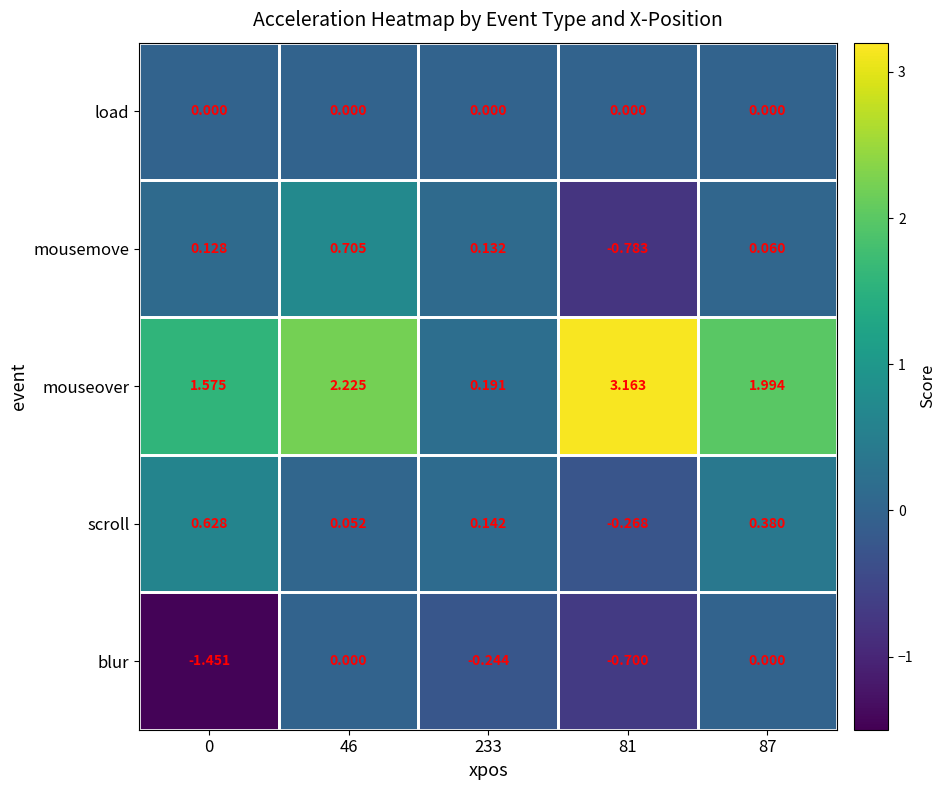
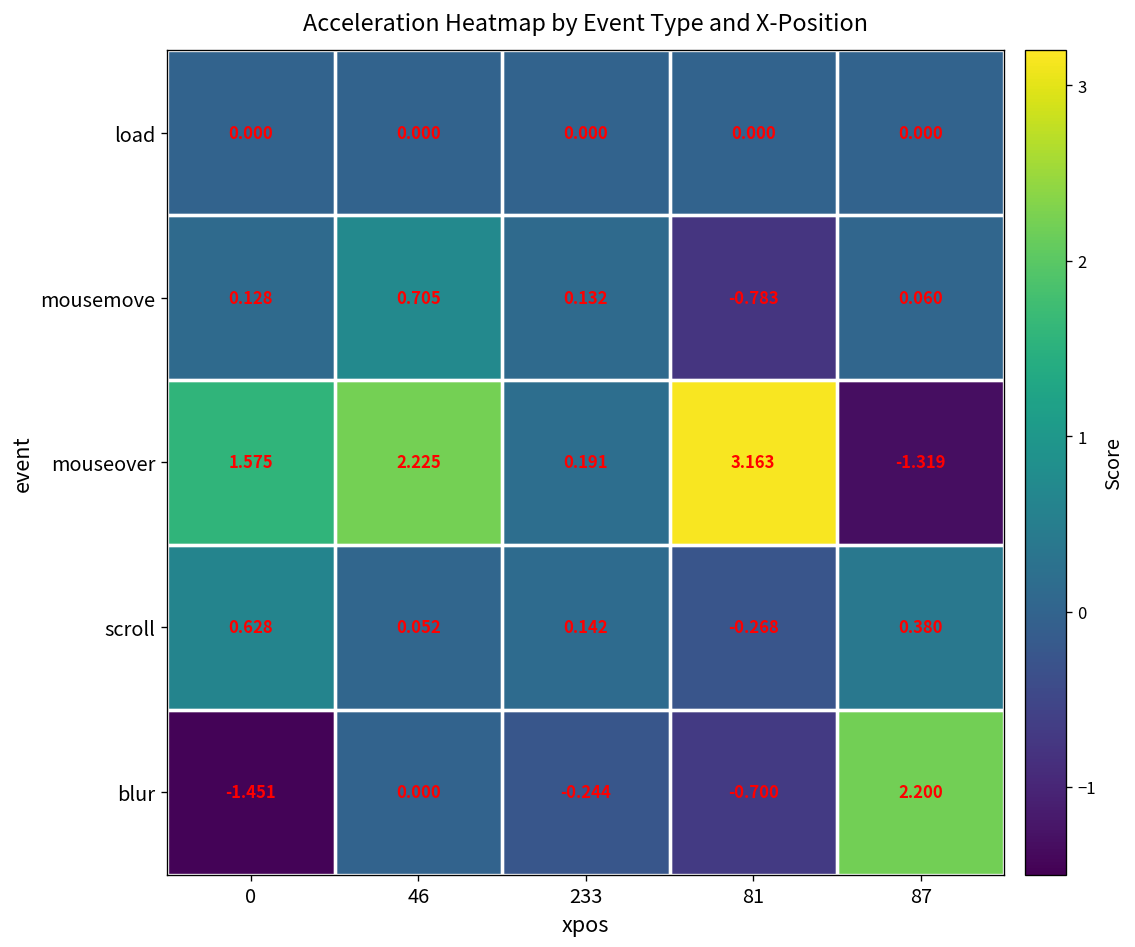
mouseover, 87: 1.994 -> -1.319
blur, 87: 0.000 -> 2.200
